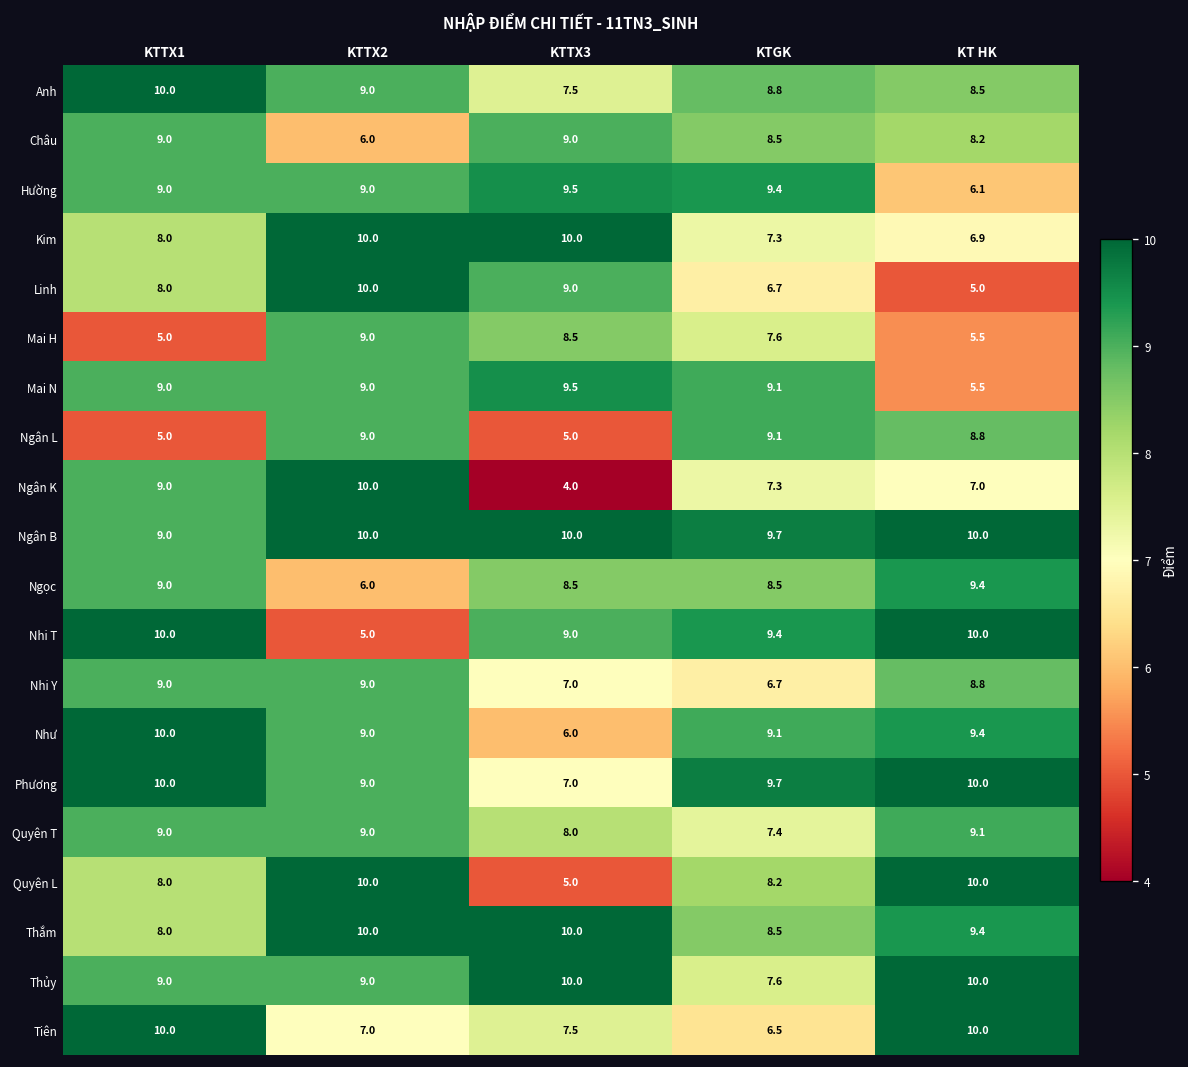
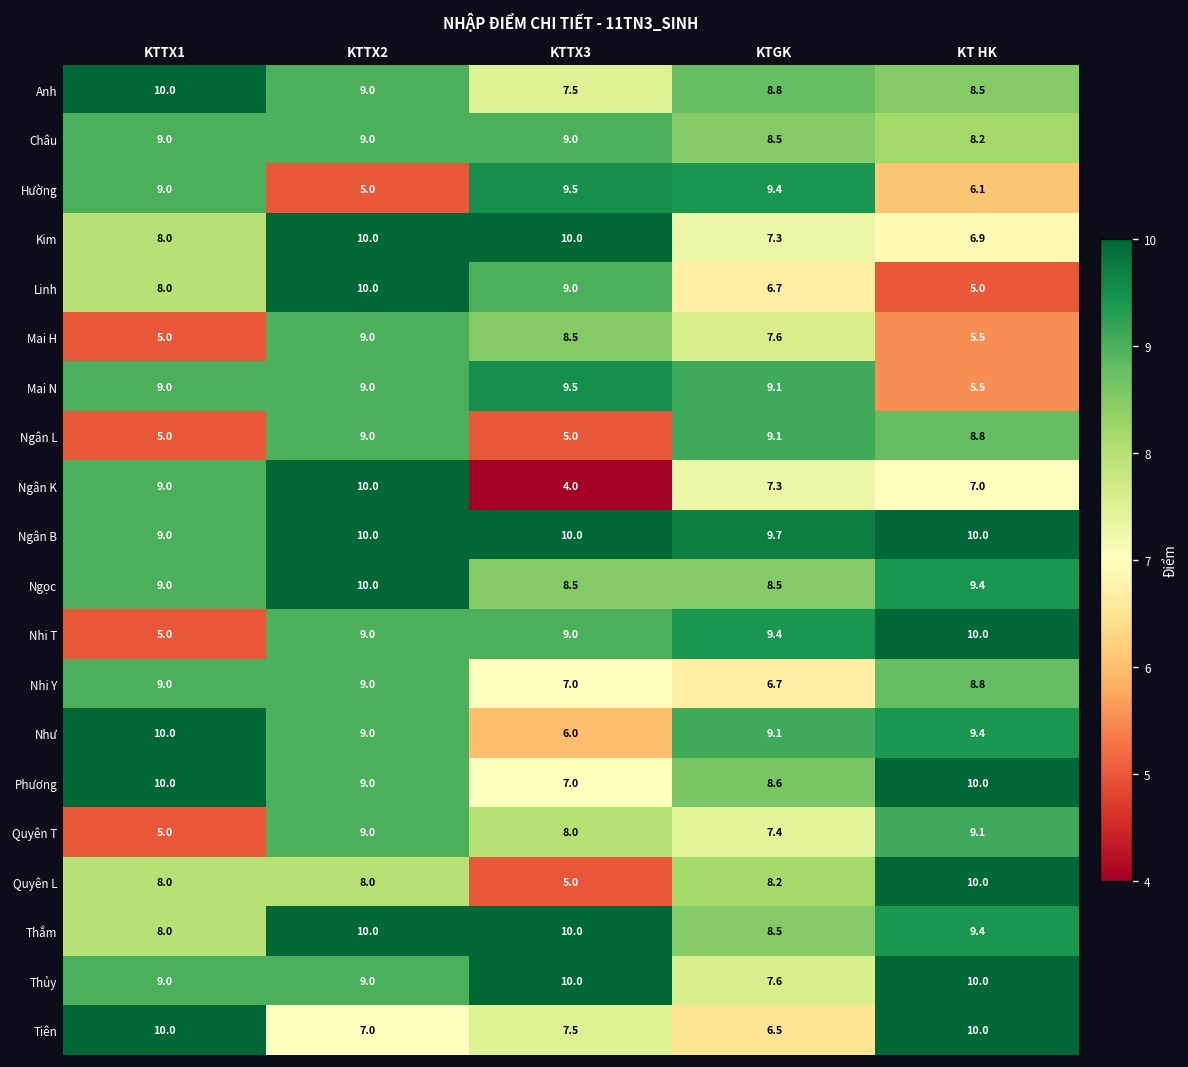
Châu, KTTX2: 6.0 -> 9.0
Hường, KTTX2: 9.0 -> 5.0
Ngọc, KTTX2: 6.0 -> 10.0
Nhi T, KTTX1: 10.0 -> 5.0
Nhi T, KTTX2: 5.0 -> 9.0
Phương, KTGK: 9.7 -> 8.6
Quyên T, KTTX1: 9.0 -> 5.0
Quyên L, KTTX2: 10.0 -> 8.0
